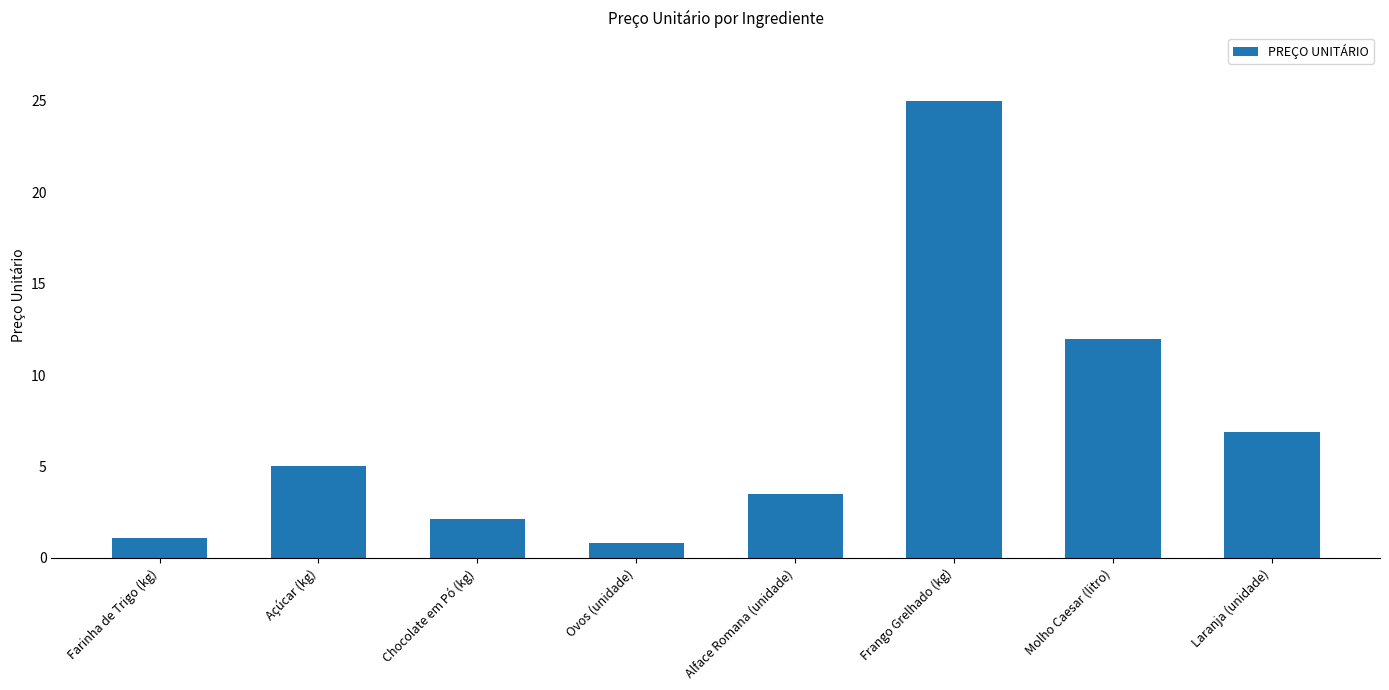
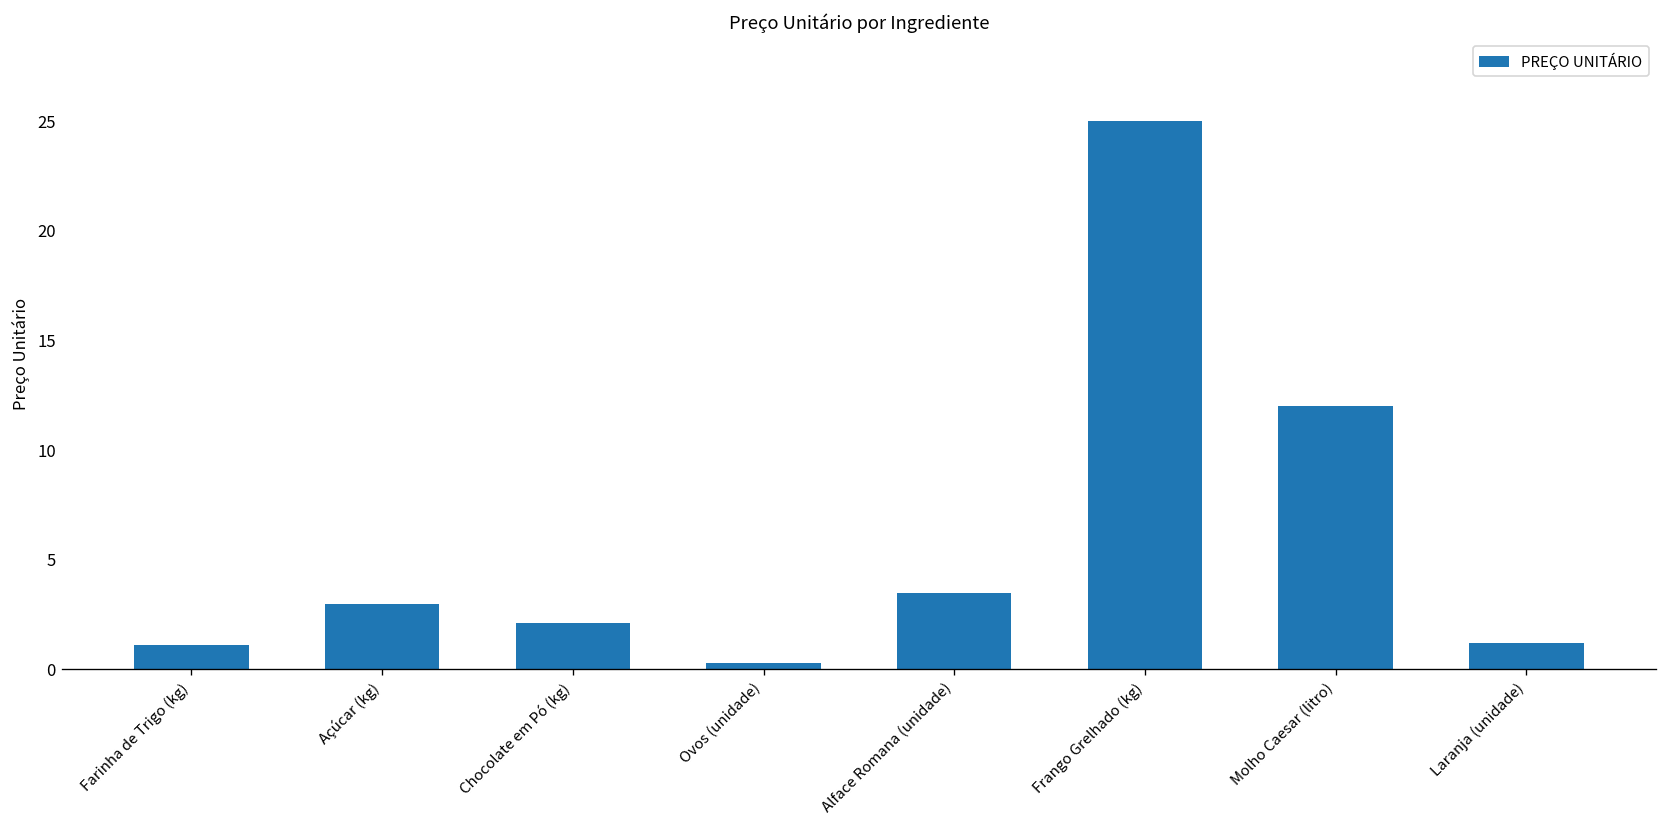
Açúcar (kg): 5 -> 3
Ovos (unidade): 0.8 -> 0.3
Laranja (unidade): 6.9 -> 1.2
